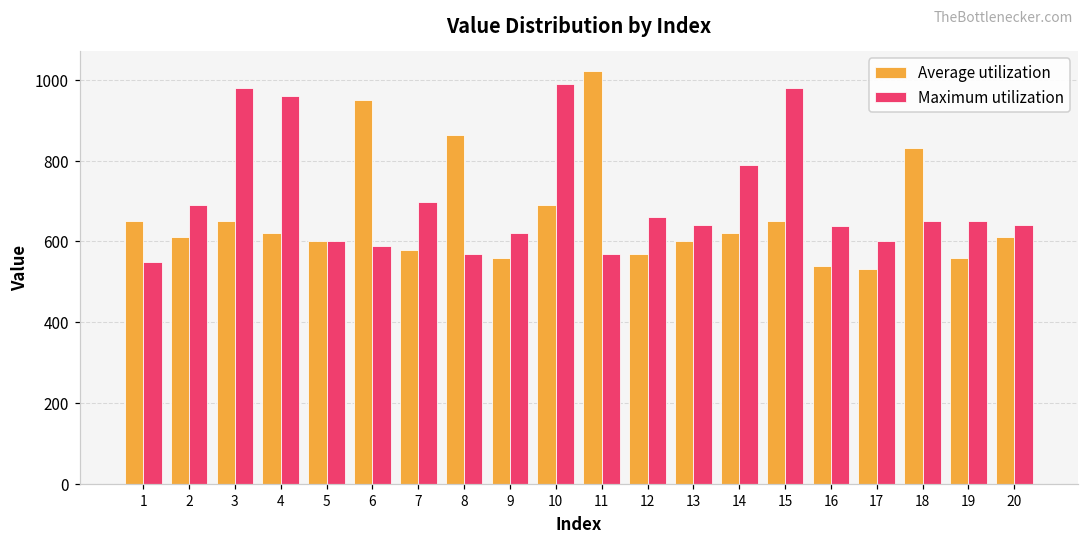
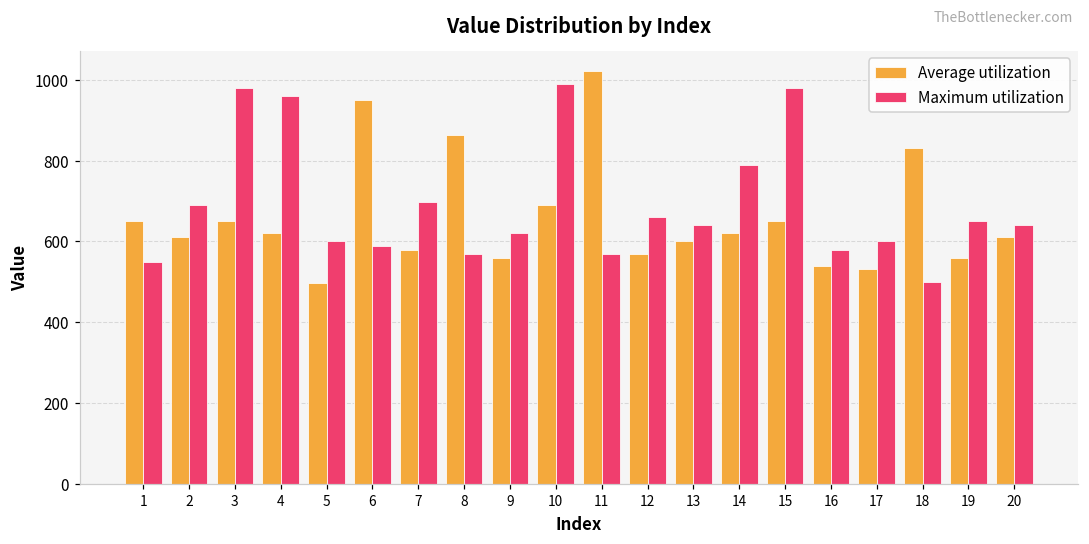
Average utilization, 5: 600 -> 500
Maximum utilization, 16: 640 -> 580
Maximum utilization, 18: 650 -> 500
